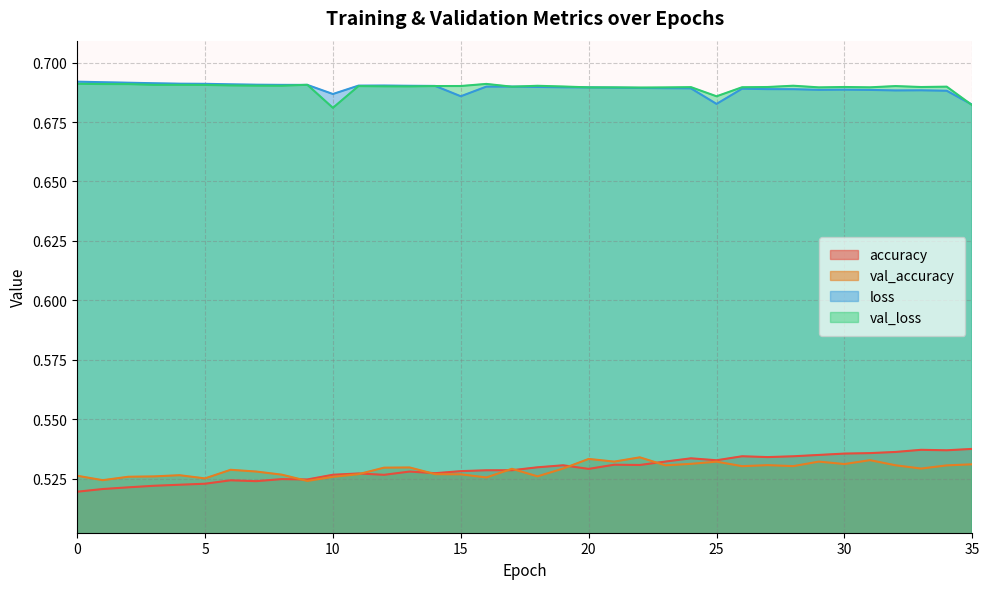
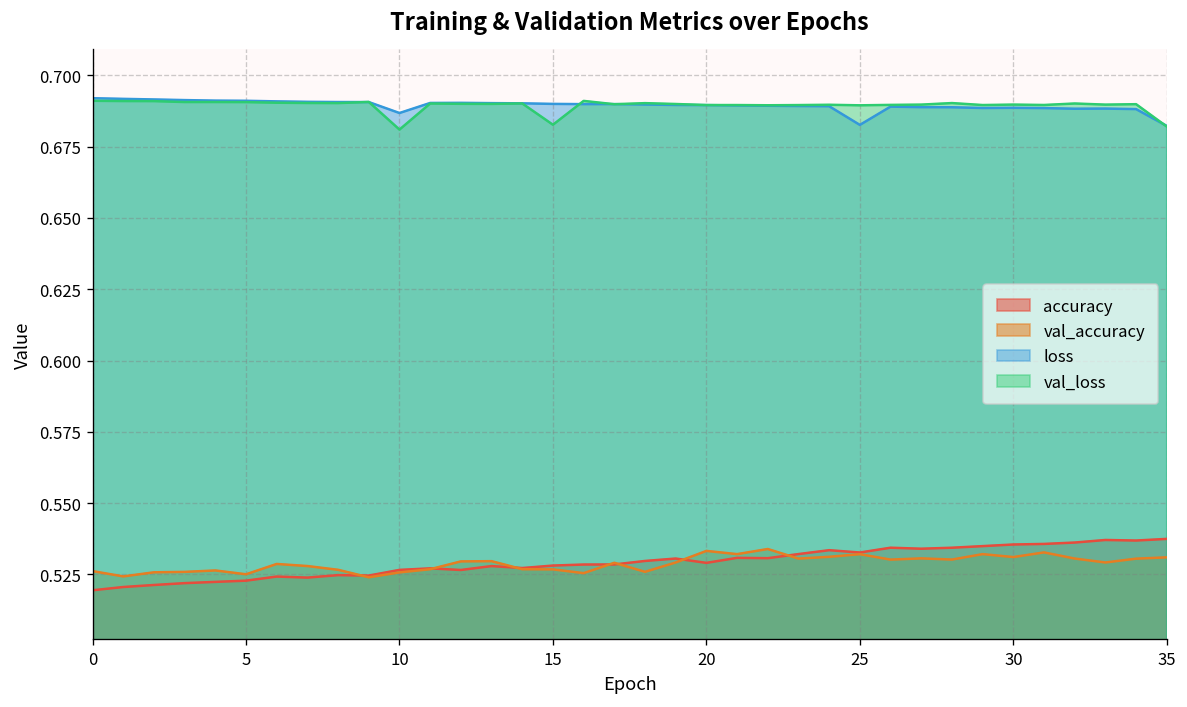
loss, 15: 0.686 -> 0.690
val_loss, 15: 0.690 -> 0.683
val_loss, 25: 0.686 -> 0.689
